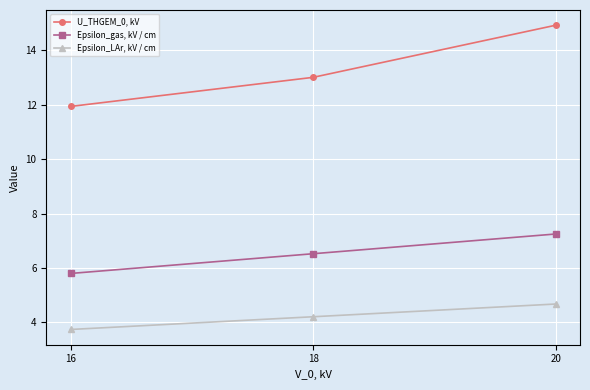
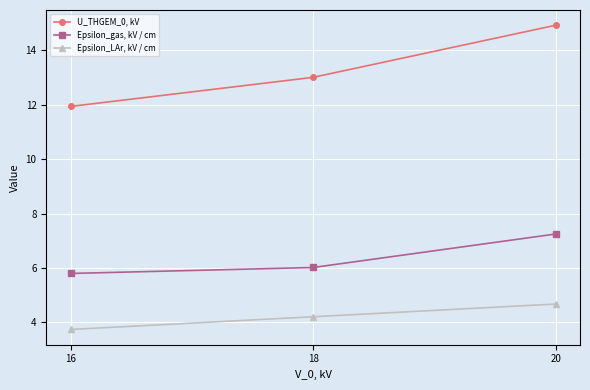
Epsilon_gas, kV / cm, 18: 6.5 -> 6.0
